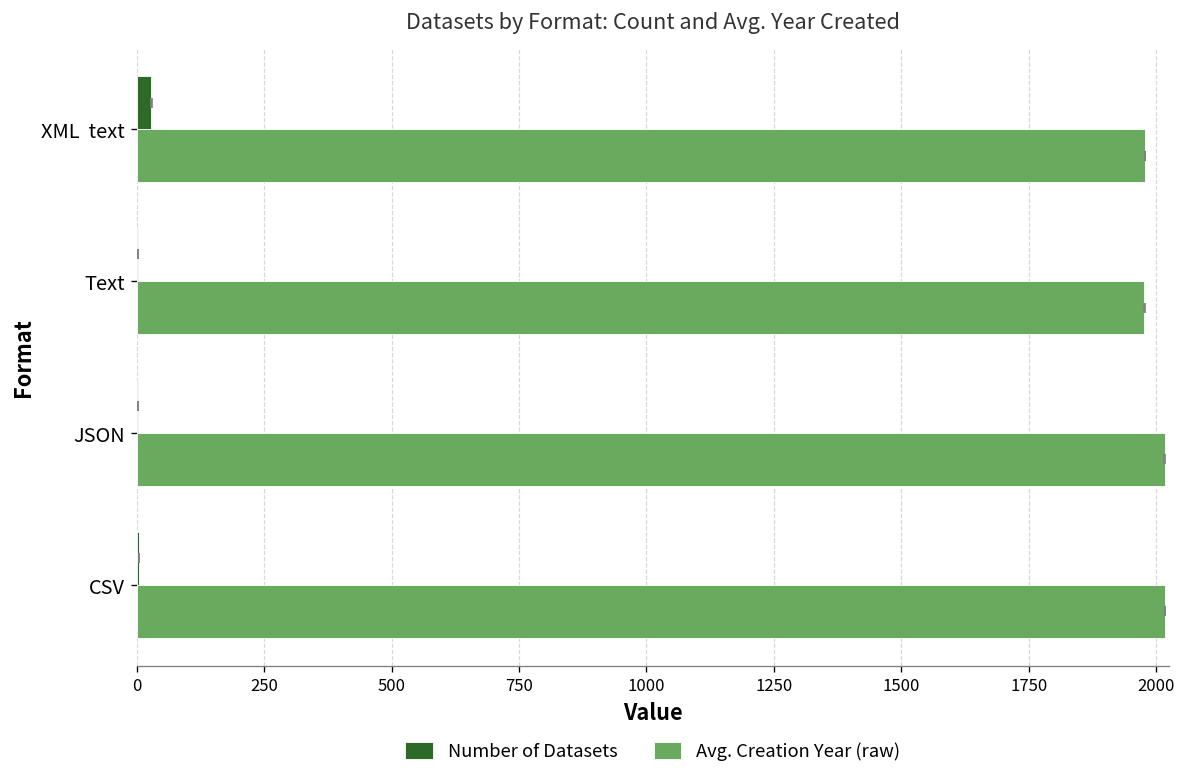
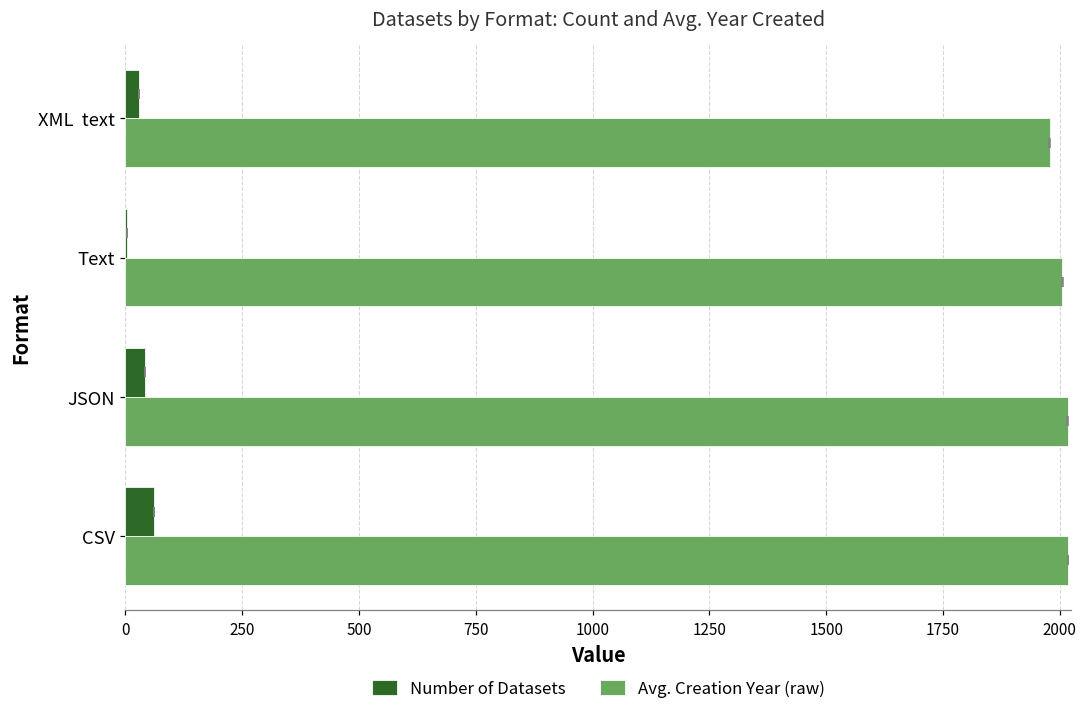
Avg. Creation Year (raw), Text: 1980 -> 2010
Number of Datasets, JSON: 0 -> 40
Number of Datasets, CSV: 10 -> 60
